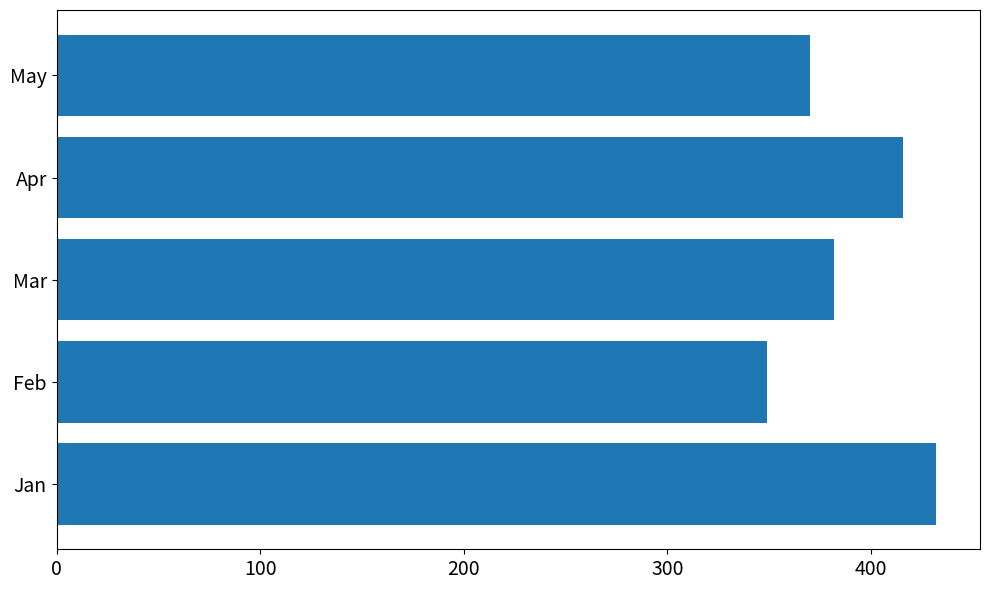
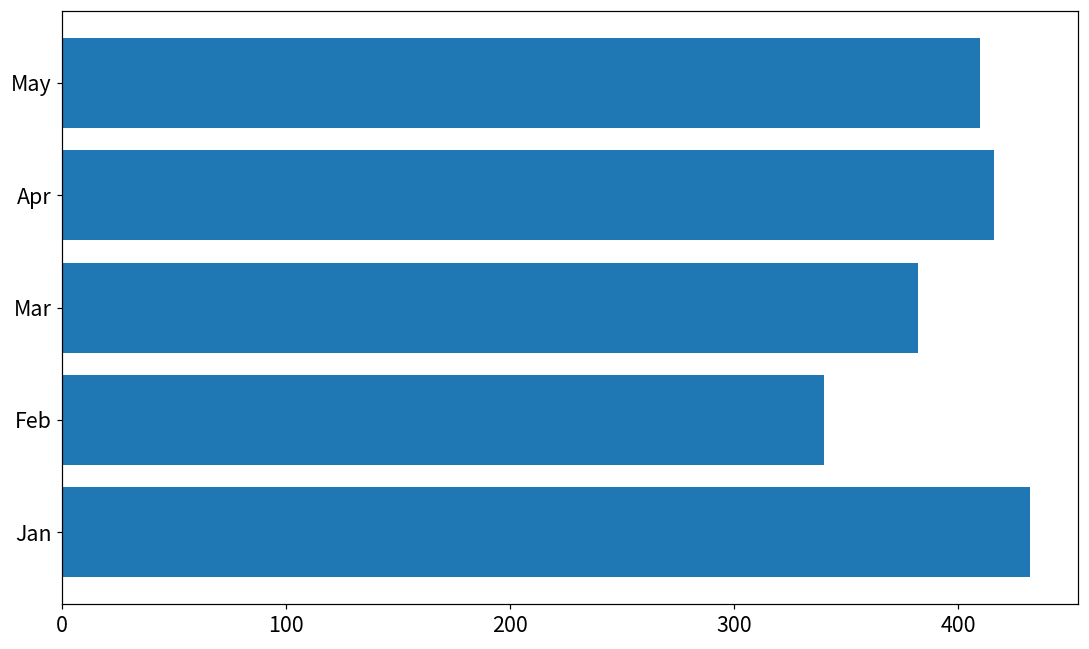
May: 370 -> 410
Feb: 349 -> 340
